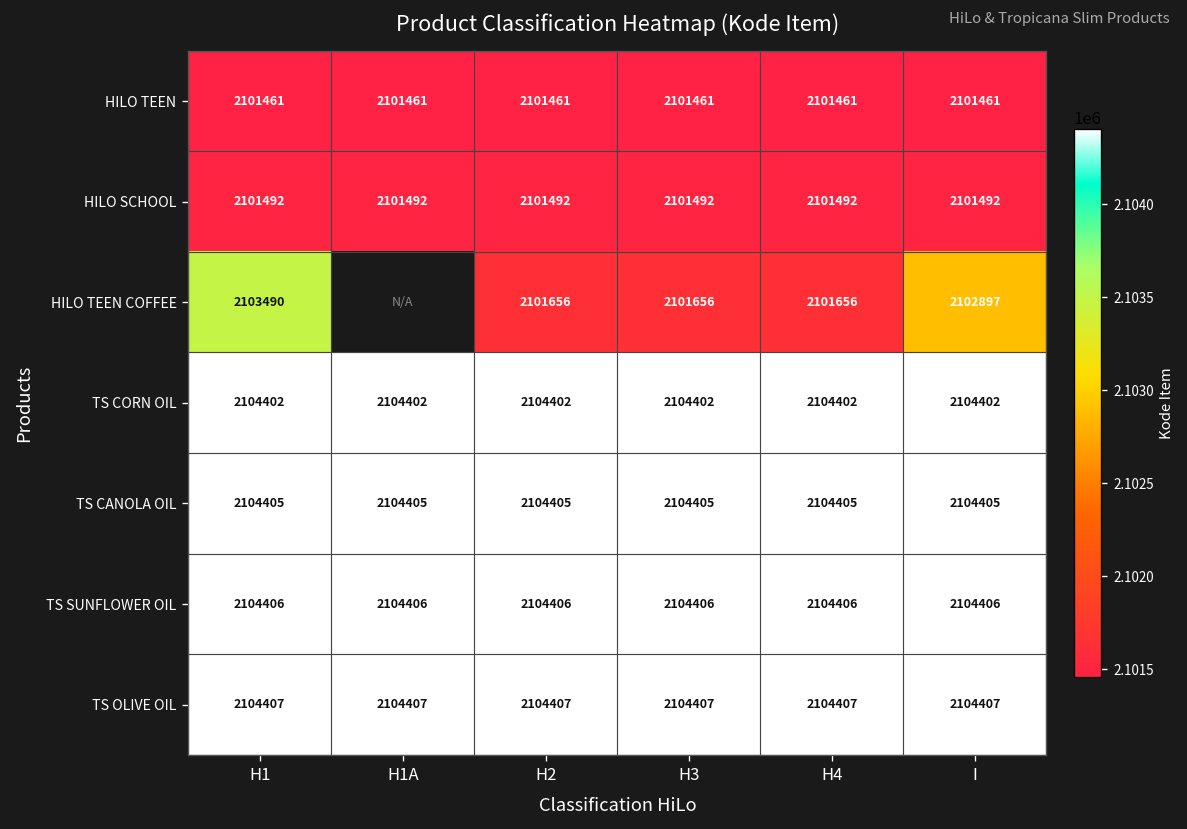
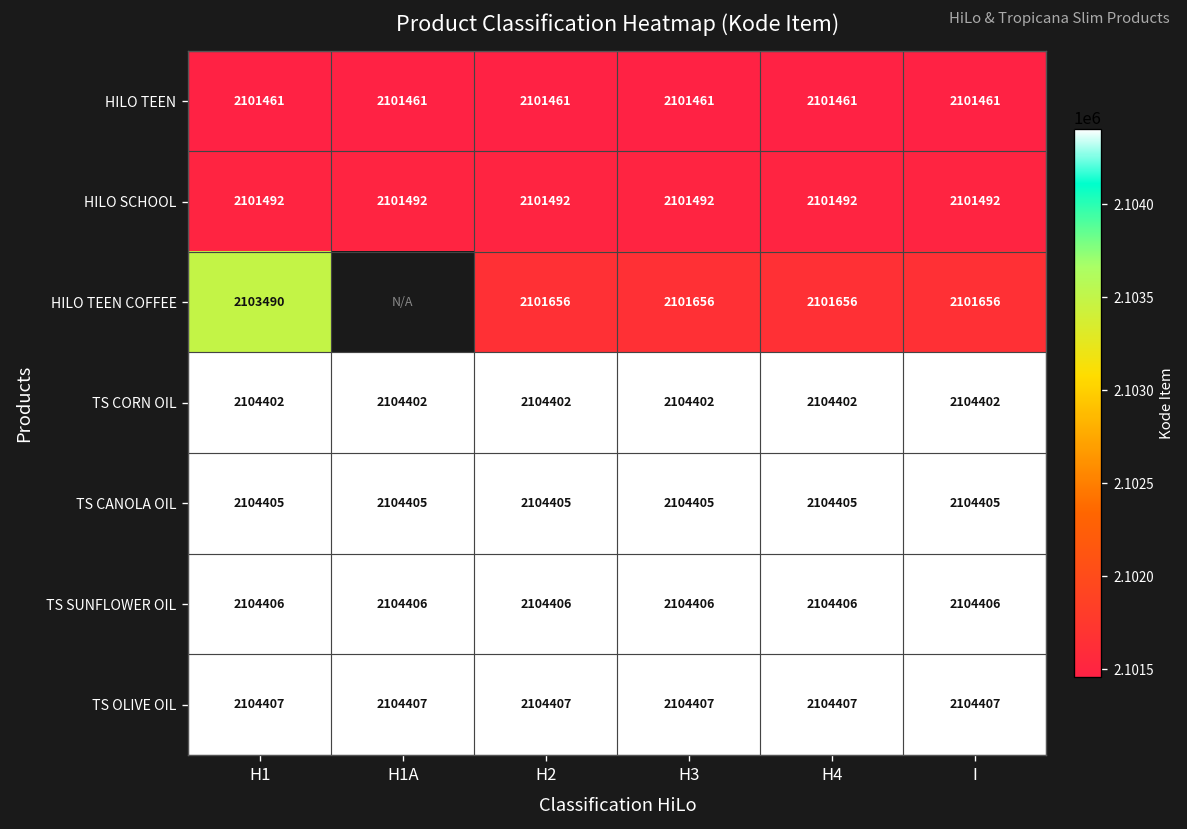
HILO TEEN COFFEE, I: 2102897 -> 2101656
